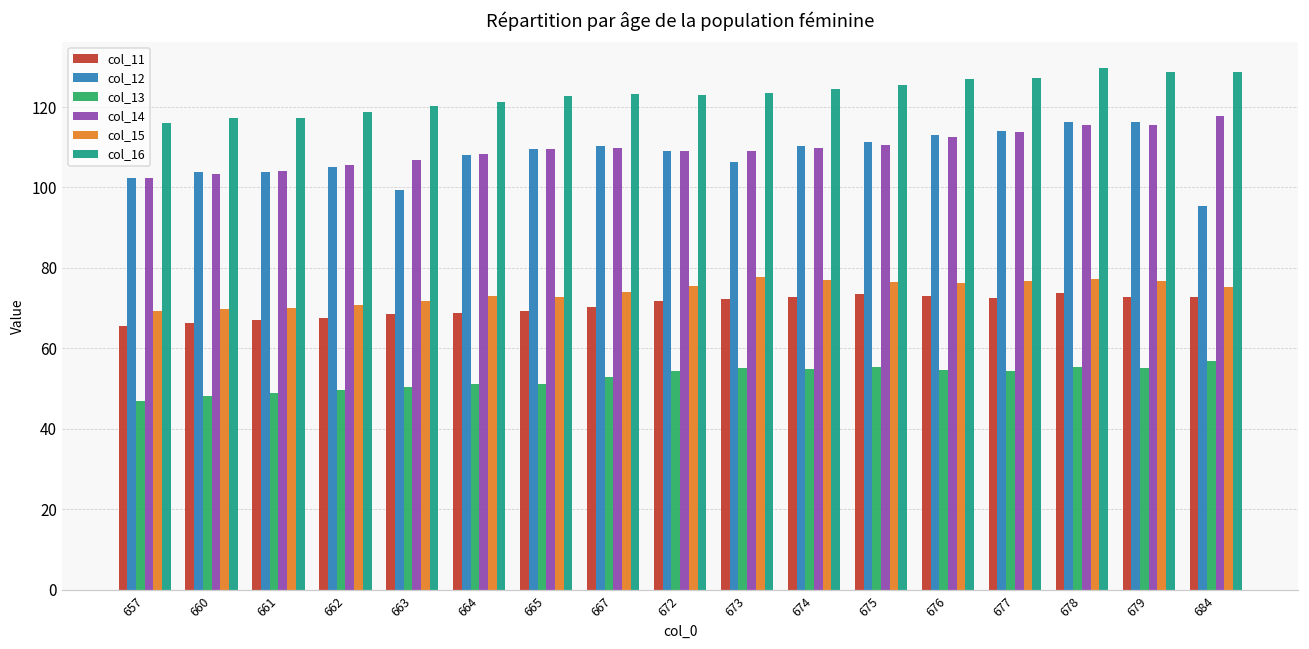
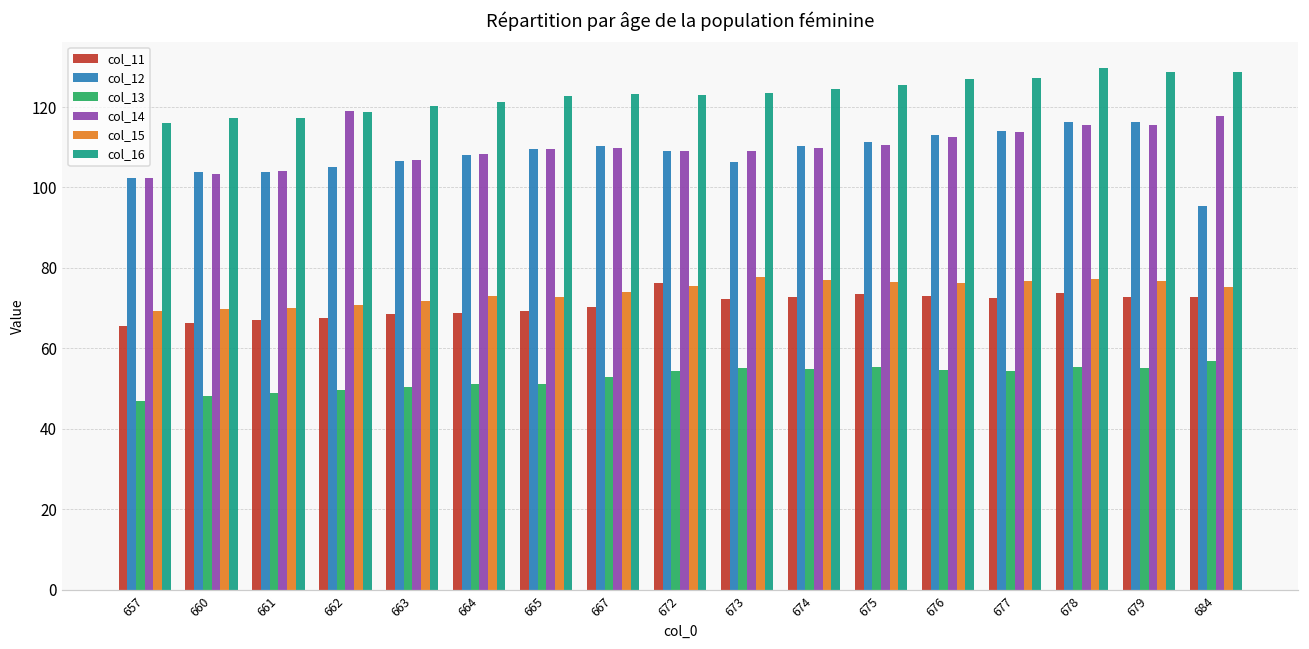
col_14, 662: 106 -> 119
col_12, 663: 99 -> 107
col_11, 672: 72 -> 76
